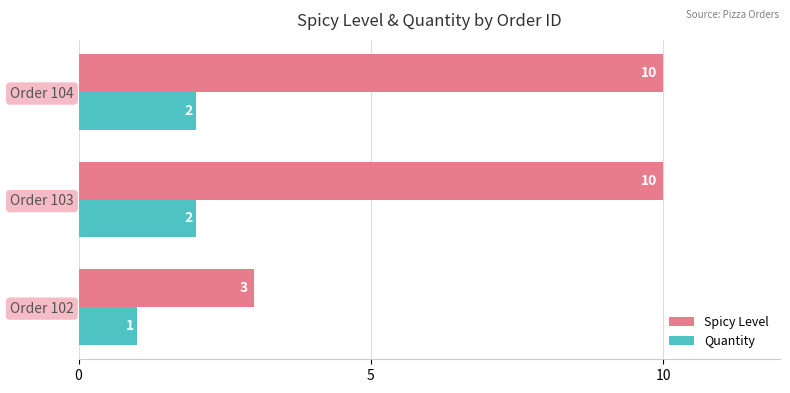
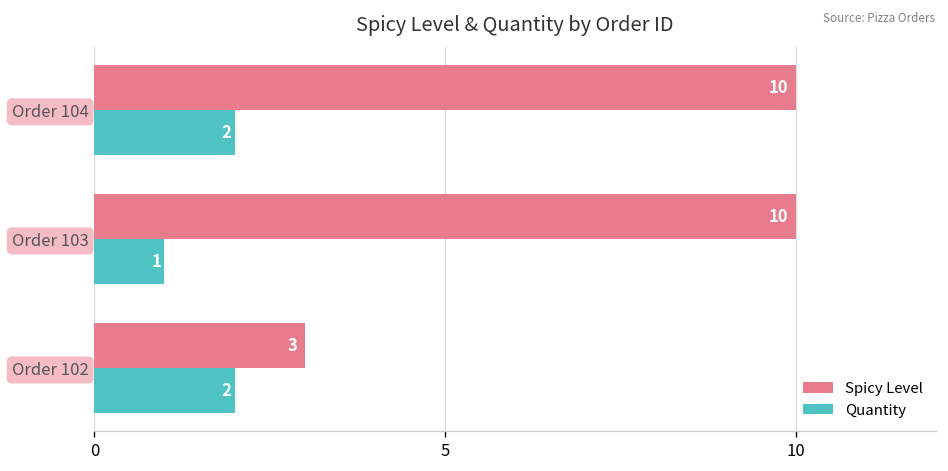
Quantity, Order 103: 2 -> 1
Quantity, Order 102: 1 -> 2
